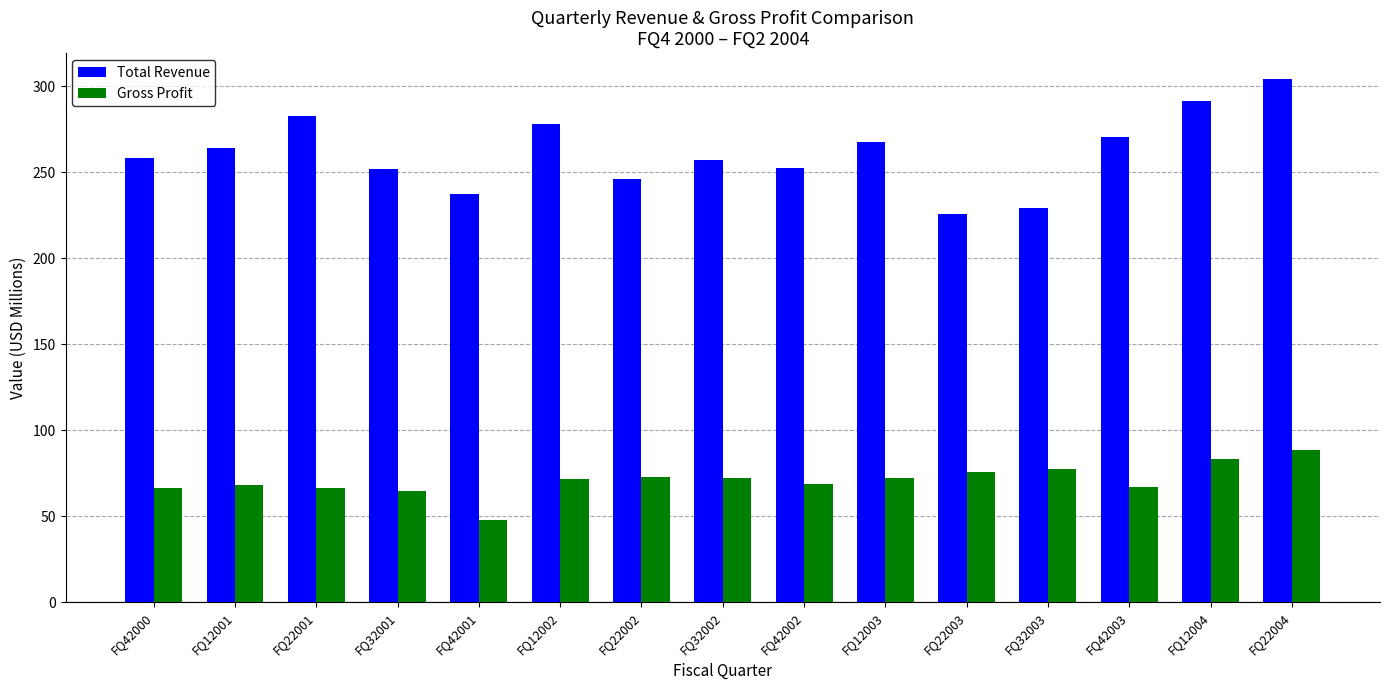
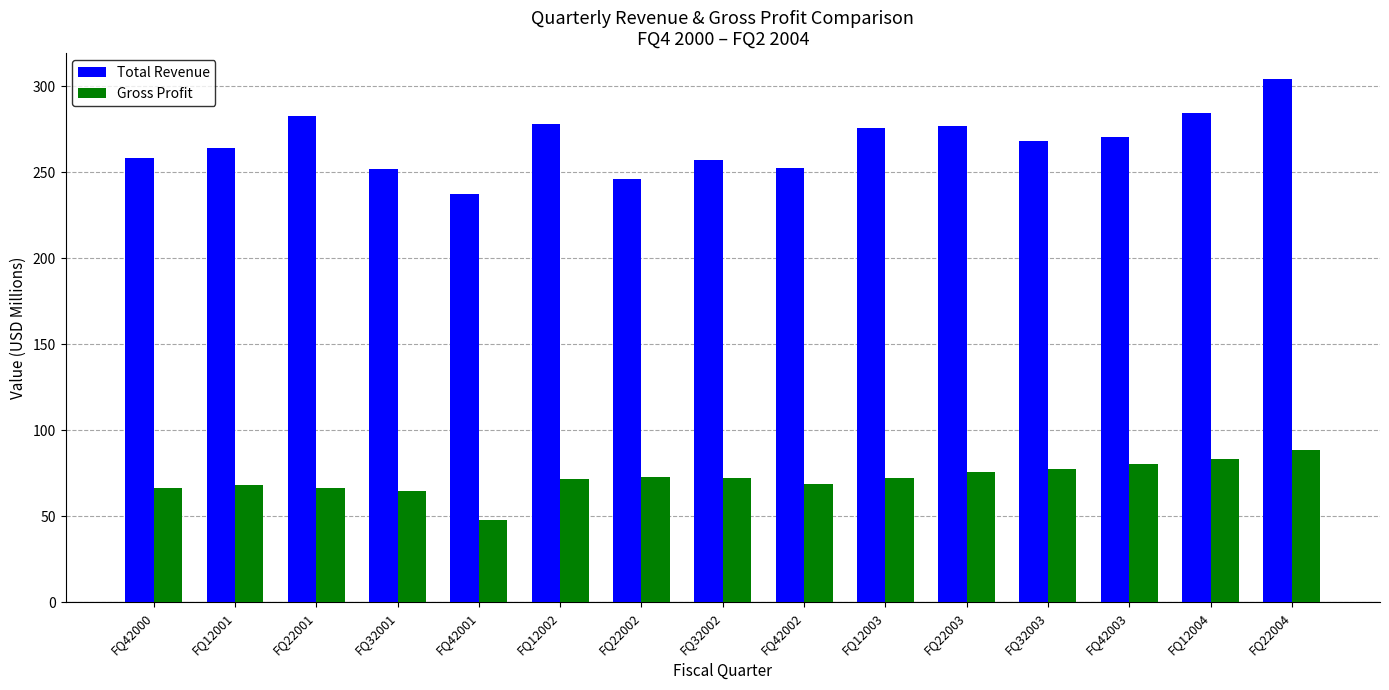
Total Revenue, FQ12003: 268 -> 276
Total Revenue, FQ22003: 226 -> 277
Total Revenue, FQ32003: 229 -> 268
Gross Profit, FQ42003: 67 -> 80
Total Revenue, FQ12004: 291 -> 285
